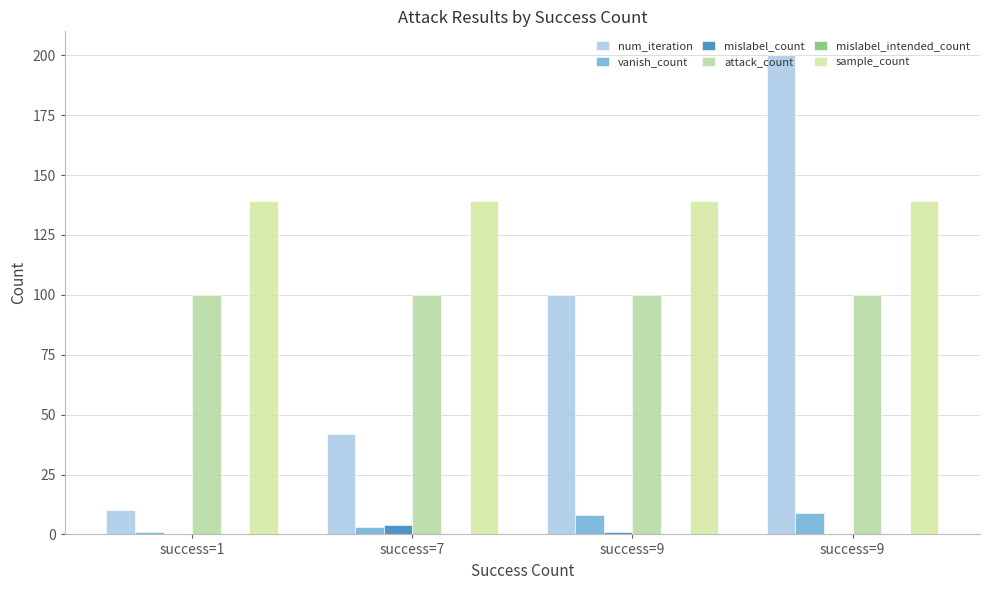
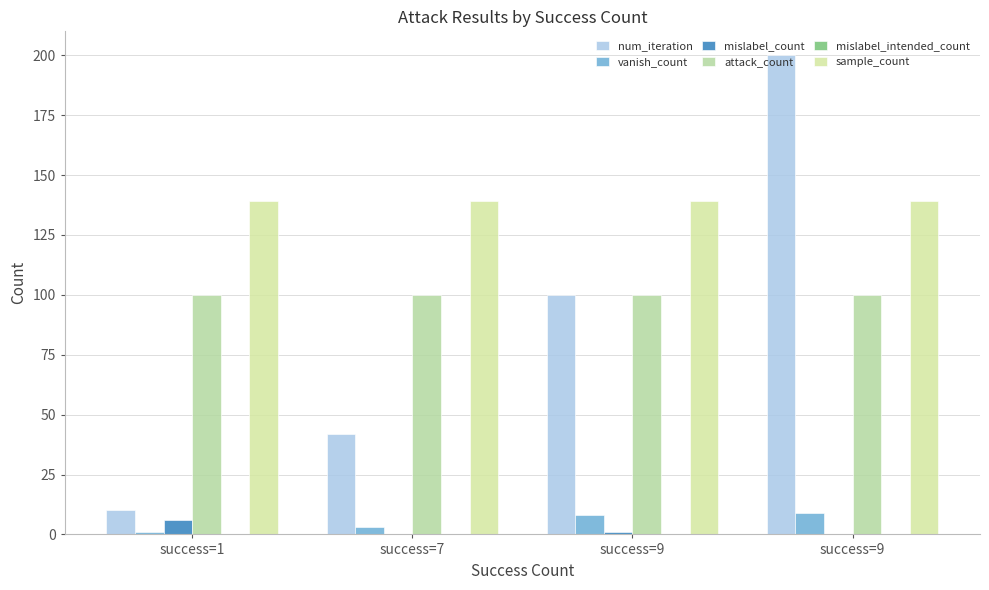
mislabel_count, success=1: 0 -> 6
mislabel_count, success=7: 4 -> 0
